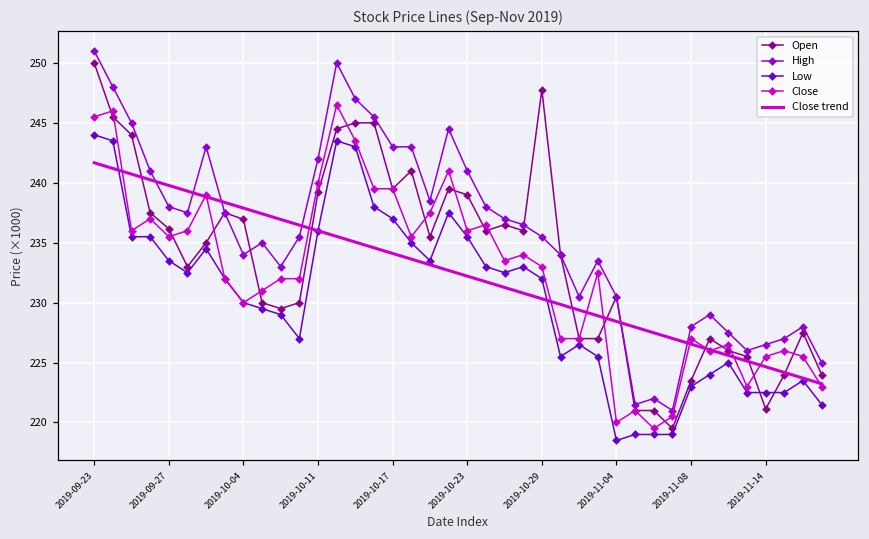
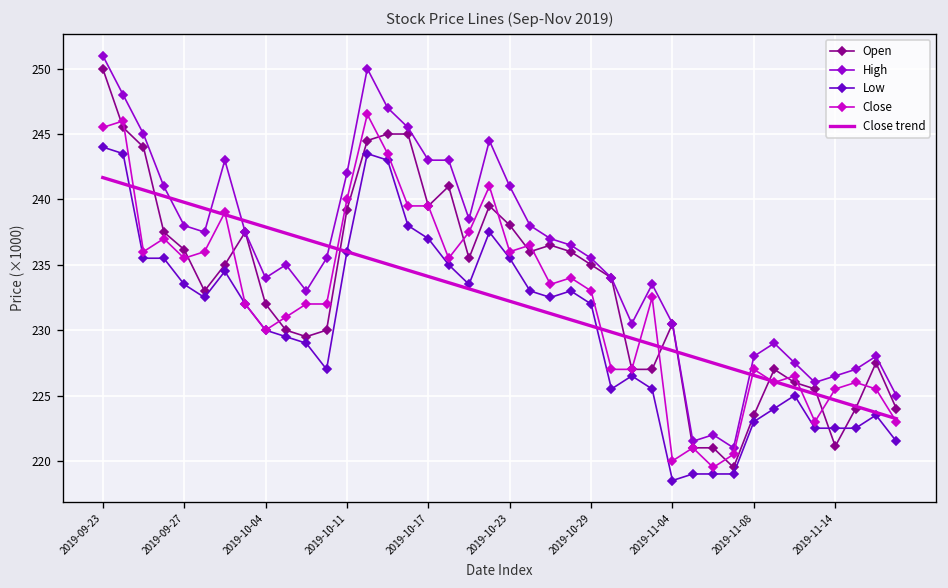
Open, 2019-10-04: 237.0 -> 232.0
Open, 2019-10-23: 239.0 -> 238.0
Open, 2019-10-29: 247.8 -> 235.0
